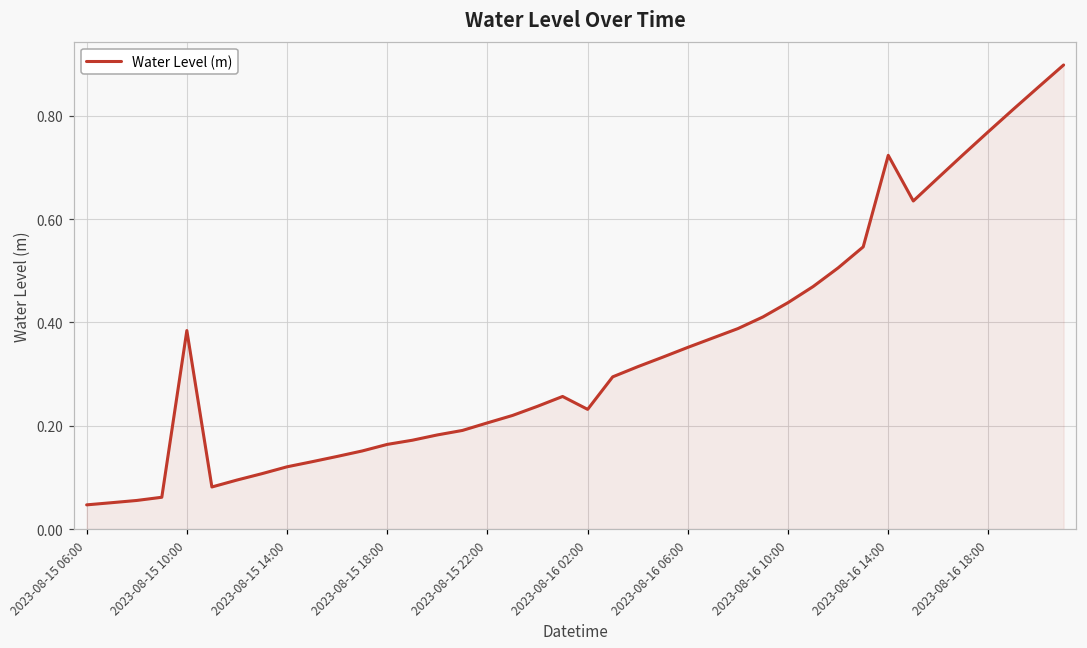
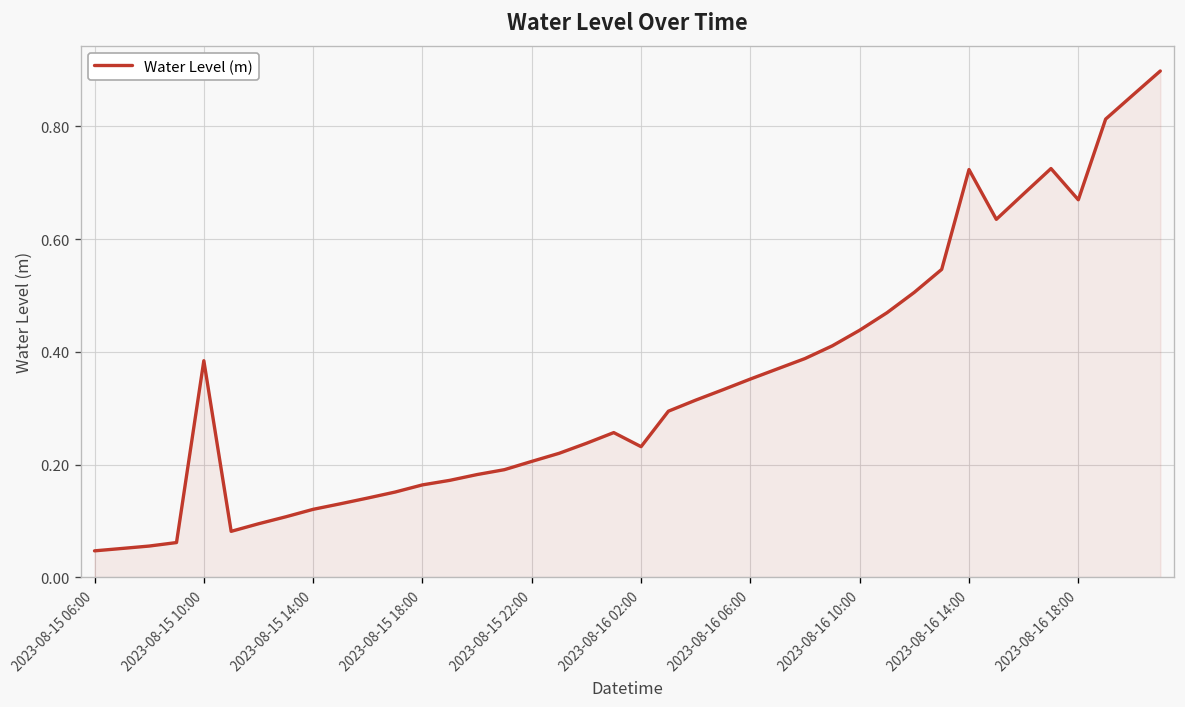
2023-08-16 18:00: 0.77 -> 0.67
